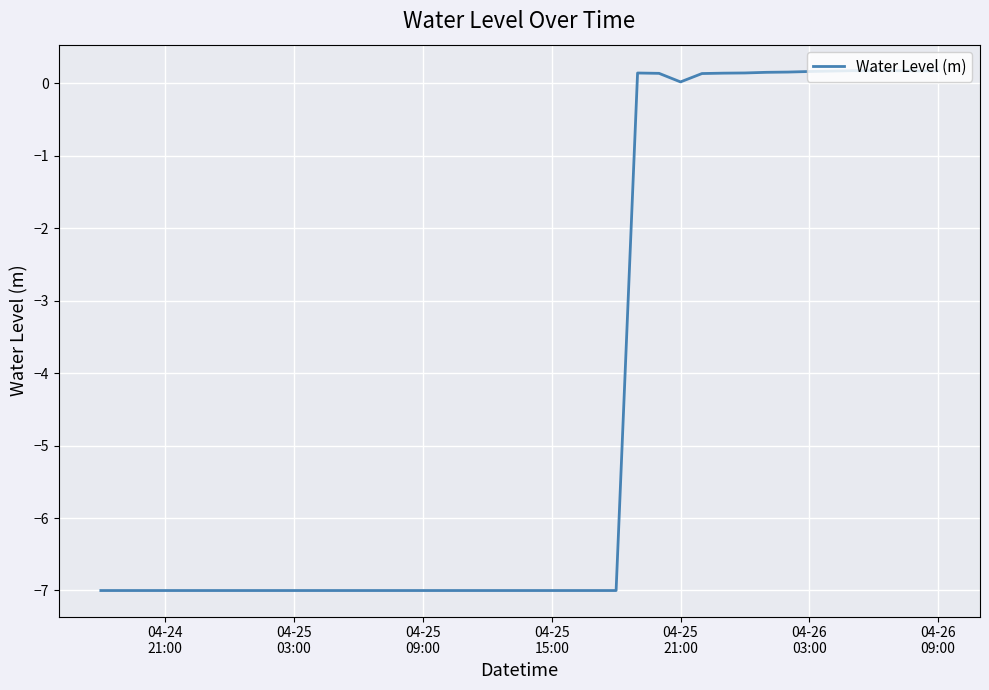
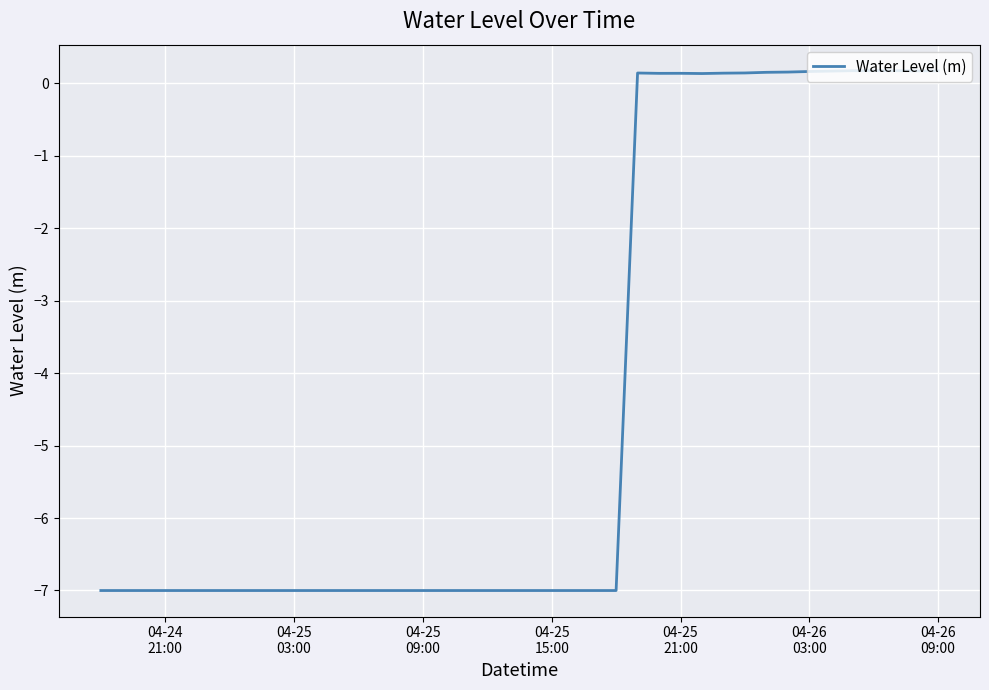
04-25 21:00: 0.0 -> 0.1
